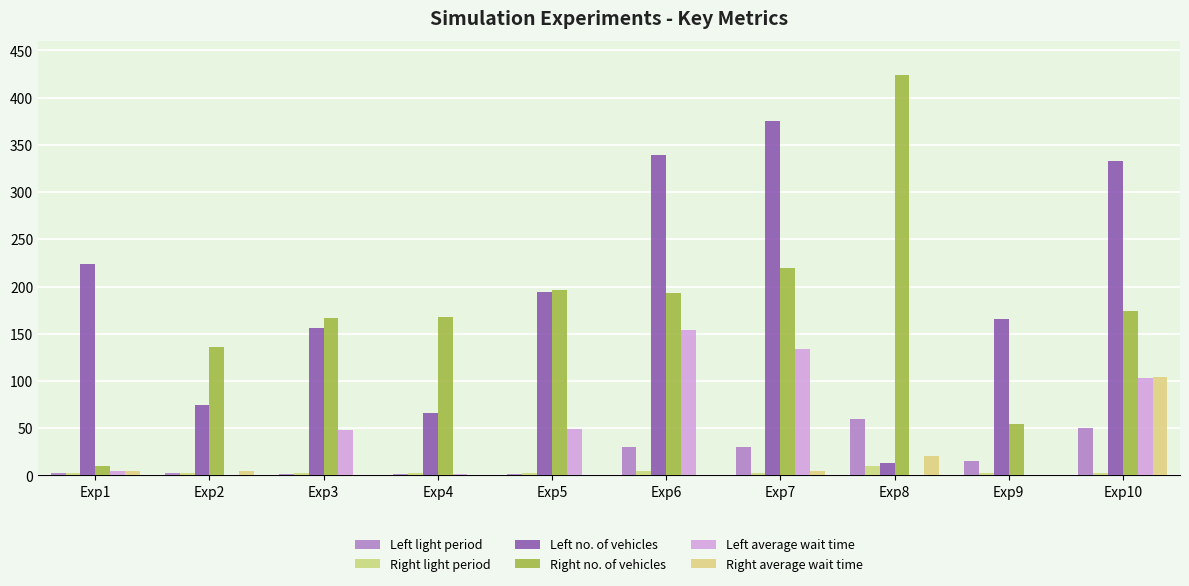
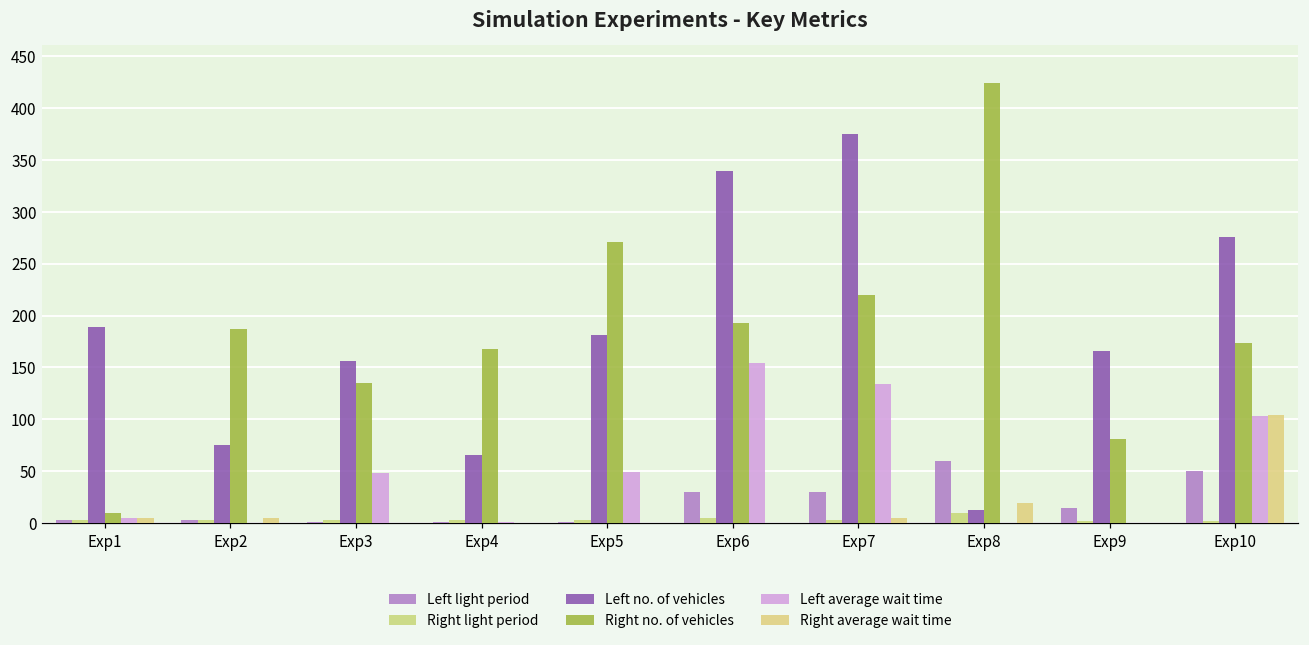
Left no. of vehicles, Exp1: 220 -> 190
Right no. of vehicles, Exp2: 140 -> 190
Right no. of vehicles, Exp3: 170 -> 140
Left no. of vehicles, Exp5: 190 -> 180
Right no. of vehicles, Exp5: 200 -> 270
Right no. of vehicles, Exp9: 50 -> 80
Left no. of vehicles, Exp10: 330 -> 280
